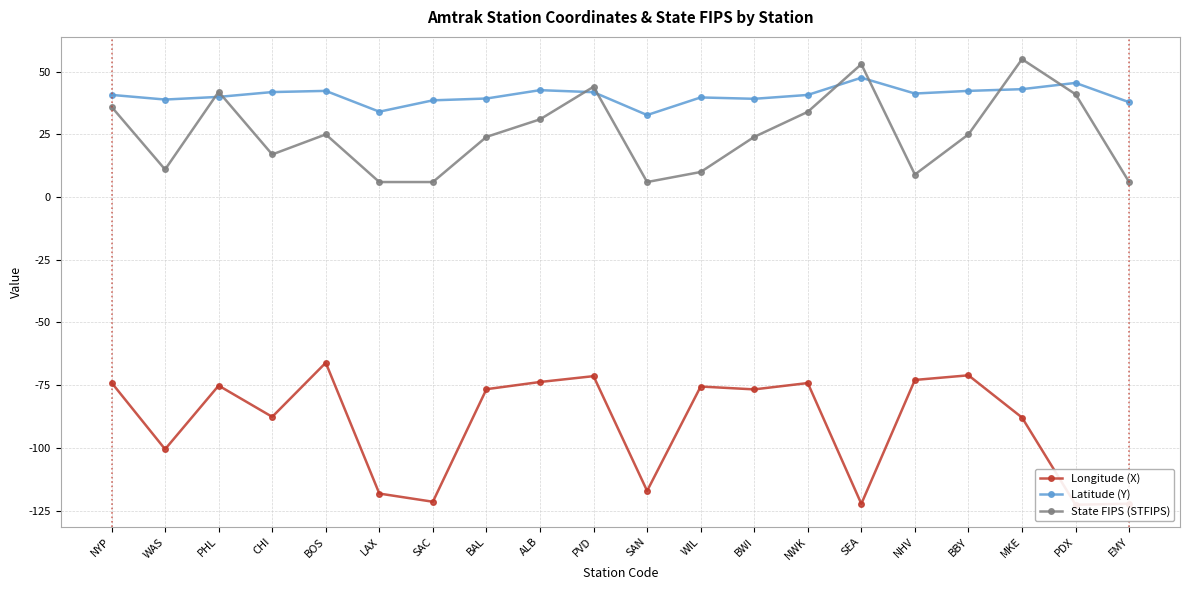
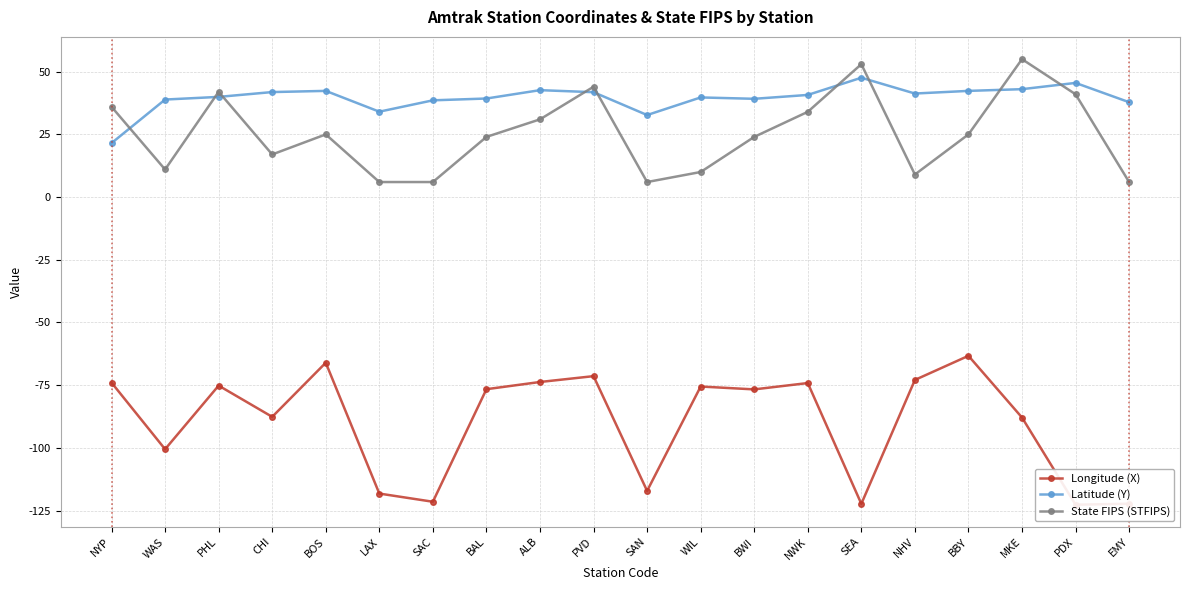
Latitude (Y), NYP: 41 -> 22
Longitude (X), BBY: -71 -> -63
